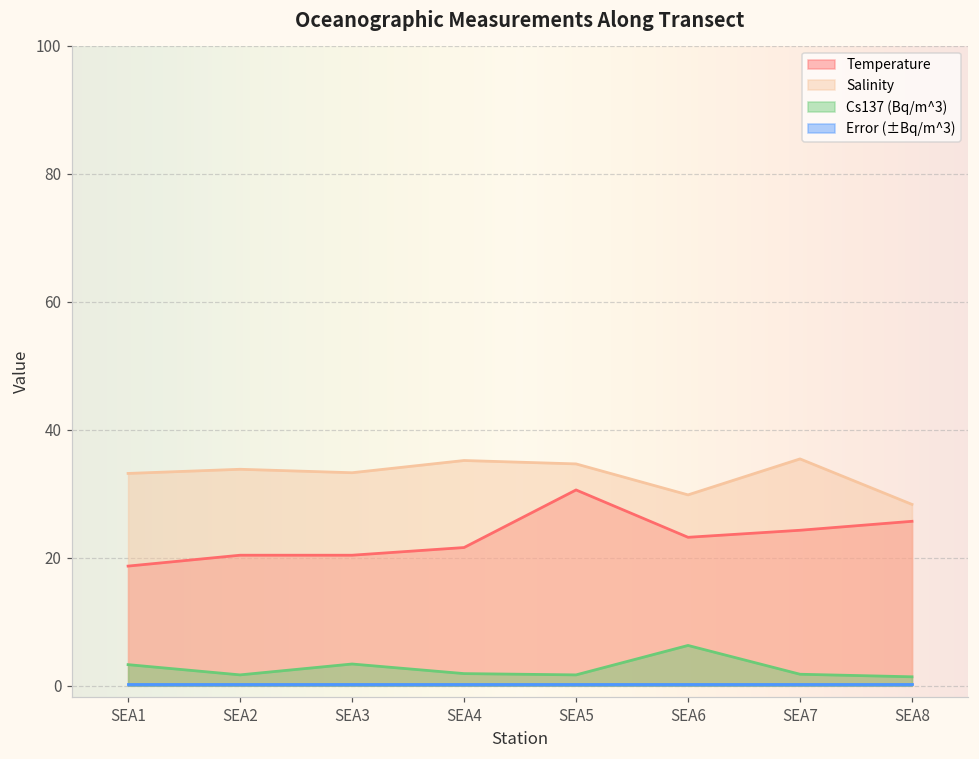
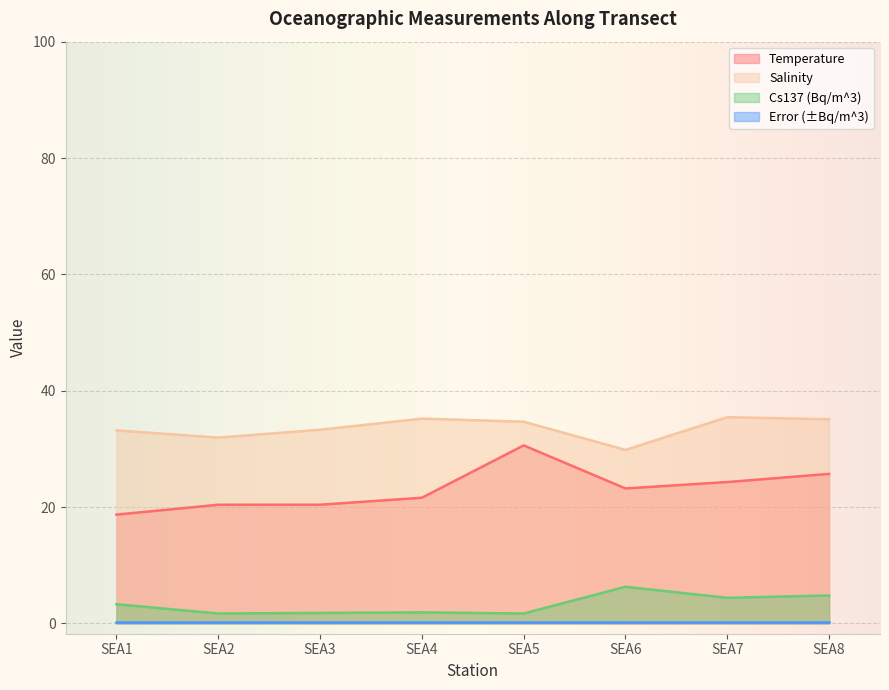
Salinity, SEA2: 34 -> 32
Cs137 (Bq/m^3), SEA3: 3 -> 2
Cs137 (Bq/m^3), SEA7: 2 -> 4
Salinity, SEA8: 28 -> 35
Cs137 (Bq/m^3), SEA8: 1 -> 5
